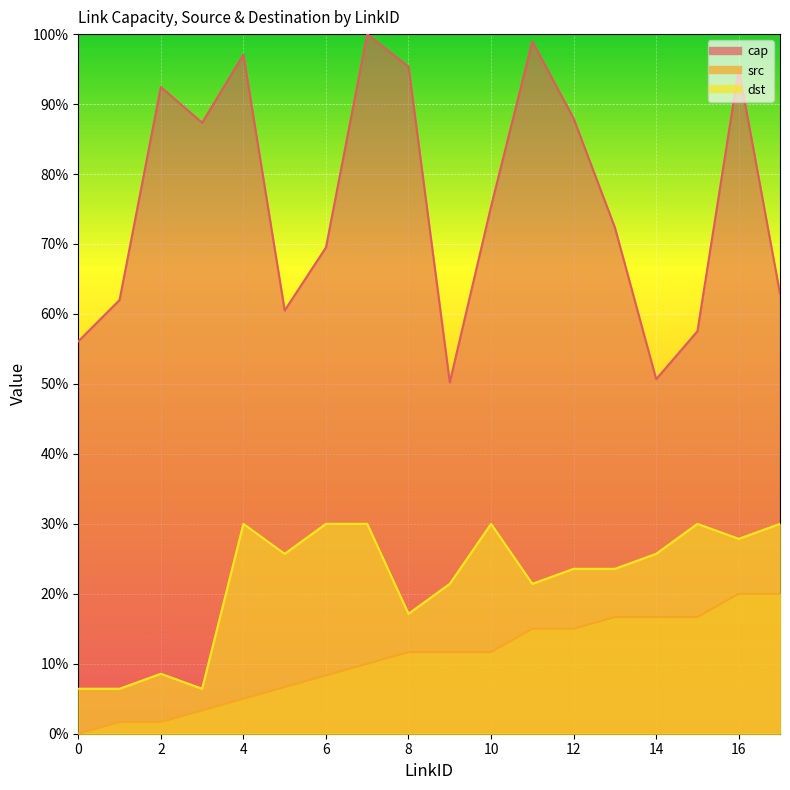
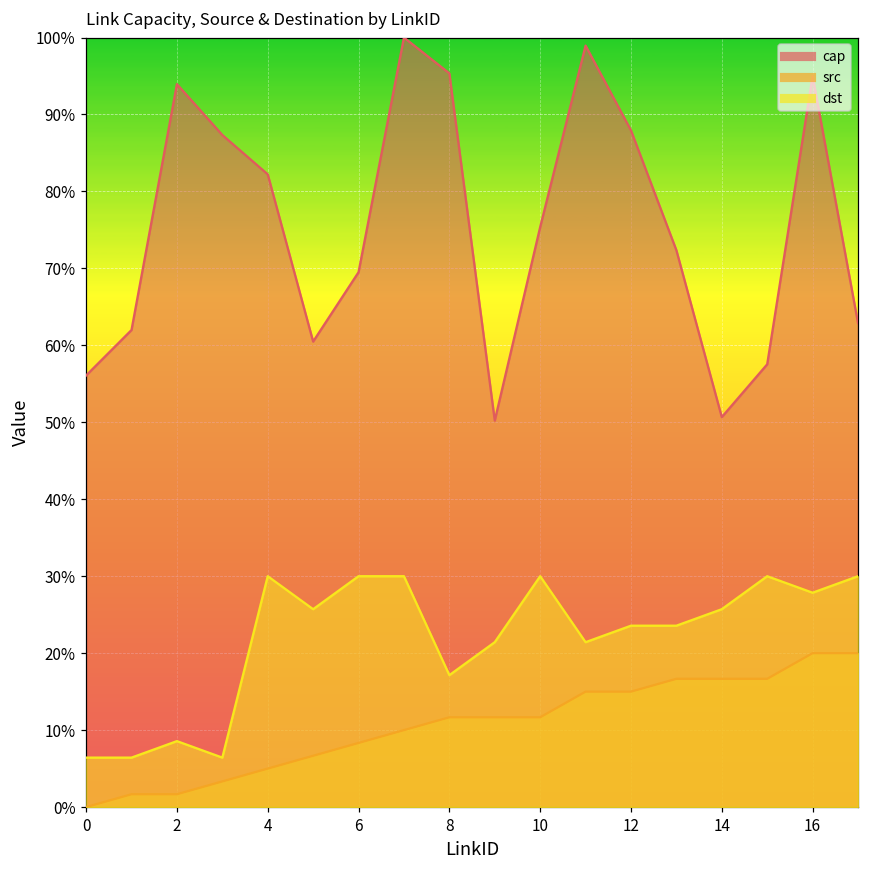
cap, 2: 92% -> 94%
cap, 4: 97% -> 82%
